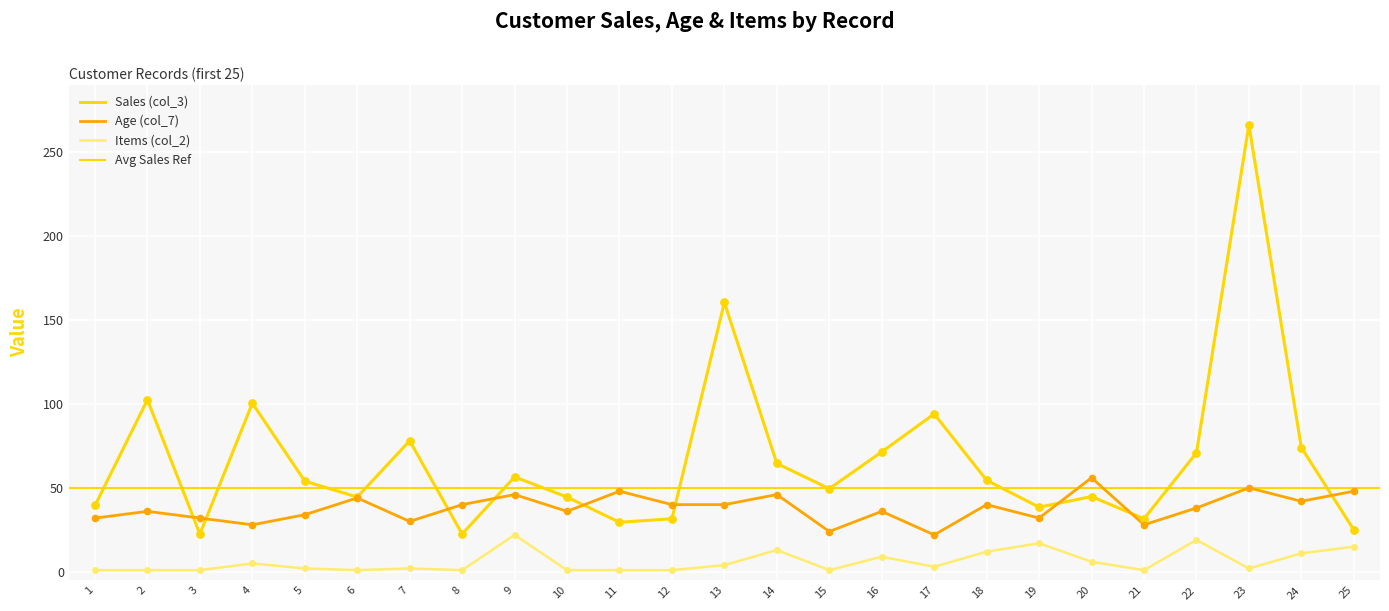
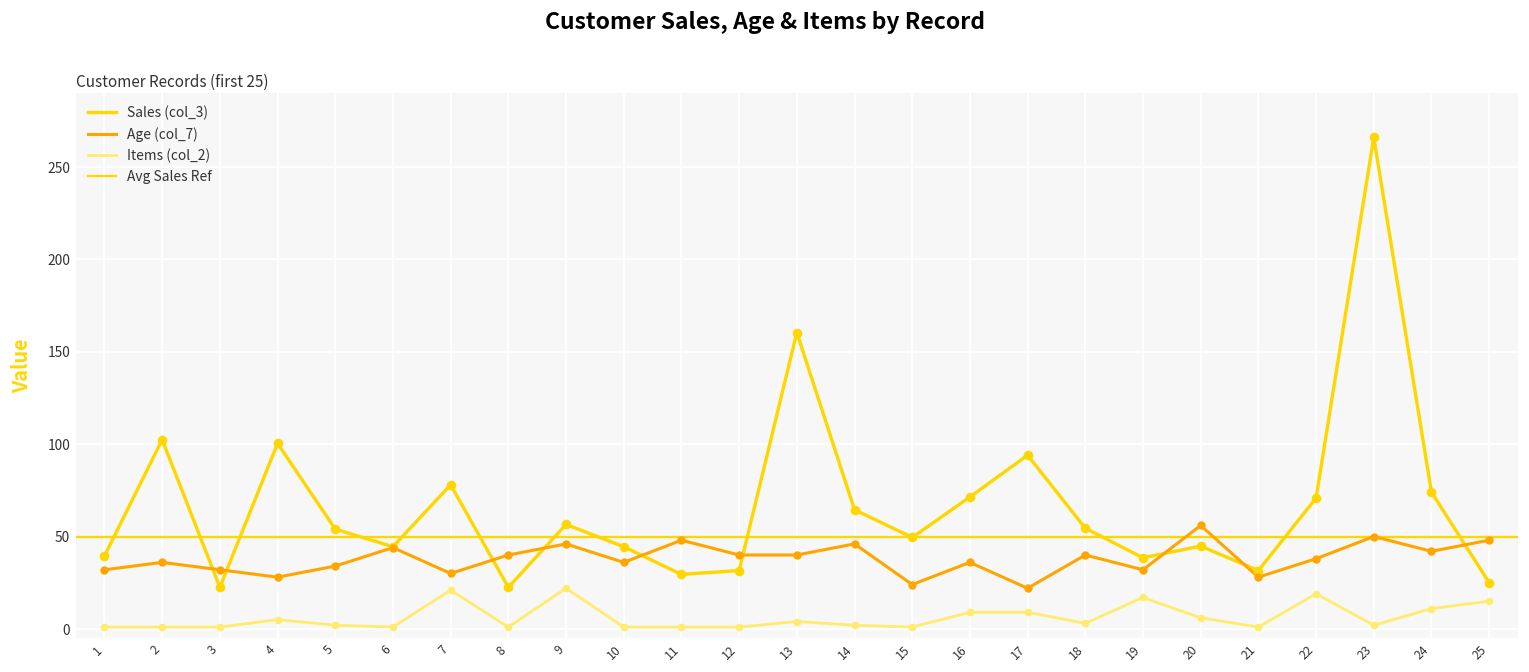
Items (col_2), 7: 2 -> 21
Items (col_2), 14: 13 -> 2
Items (col_2), 17: 3 -> 9
Items (col_2), 18: 12 -> 3
